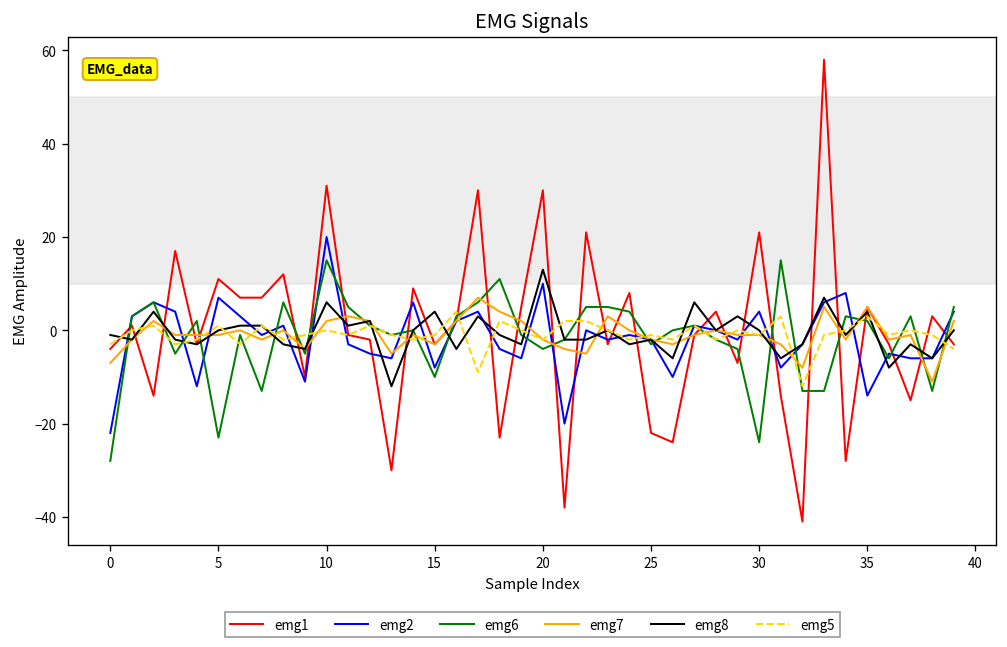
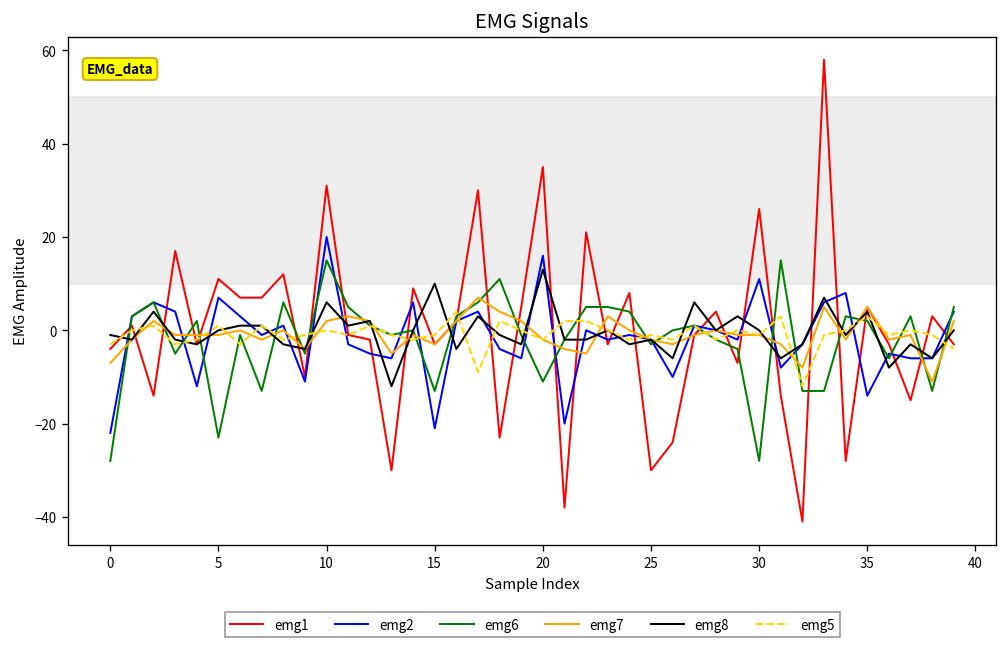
emg2, 15: -8 -> -21
emg6, 15: -10 -> -13
emg8, 15: 4 -> 10
emg1, 20: 30 -> 35
emg2, 20: 10 -> 16
emg6, 20: -4 -> -11
emg1, 25: -22 -> -30
emg1, 30: 21 -> 26
emg2, 30: 4 -> 11
emg6, 30: -24 -> -28
